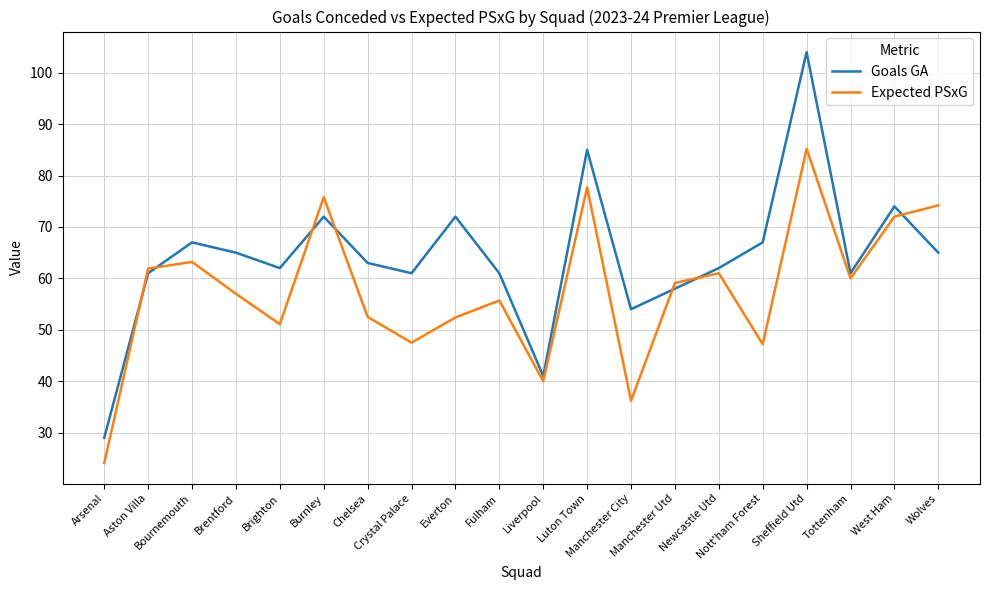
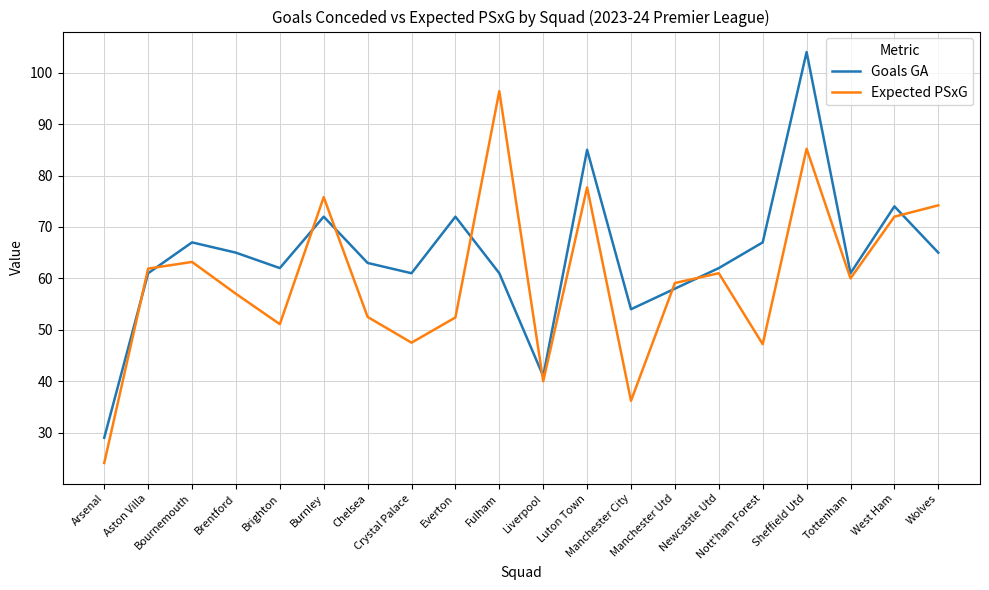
Expected PSxG, Fulham: 56 -> 96
